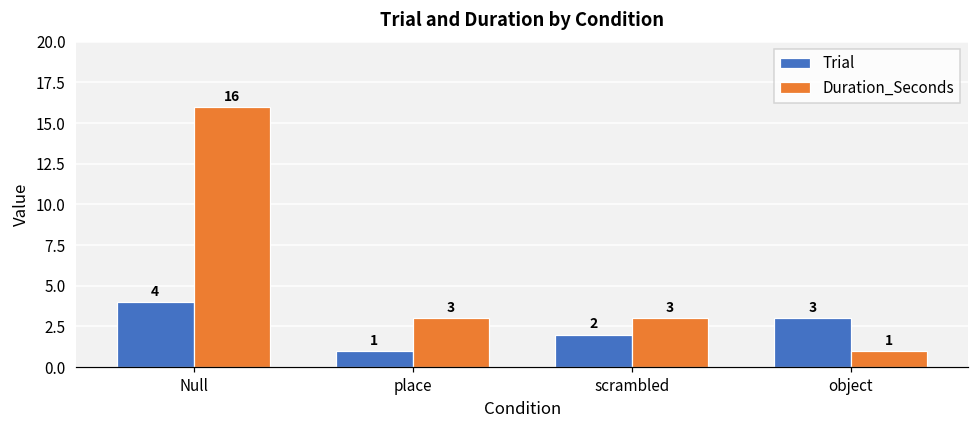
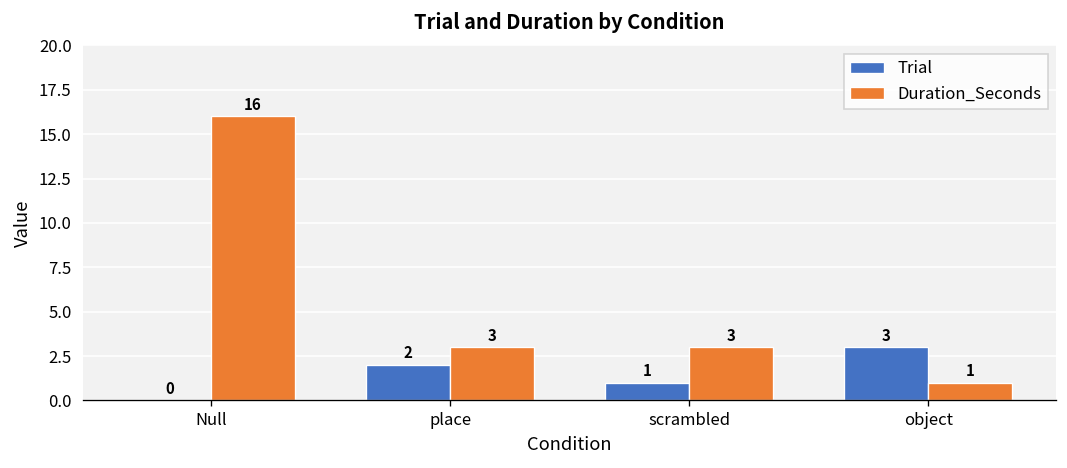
Trial, Null: 4 -> 0
Trial, place: 1 -> 2
Trial, scrambled: 2 -> 1
